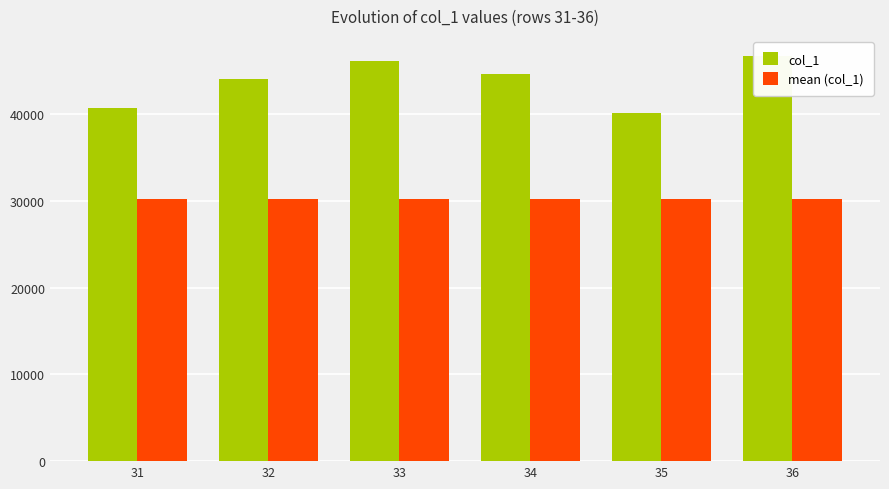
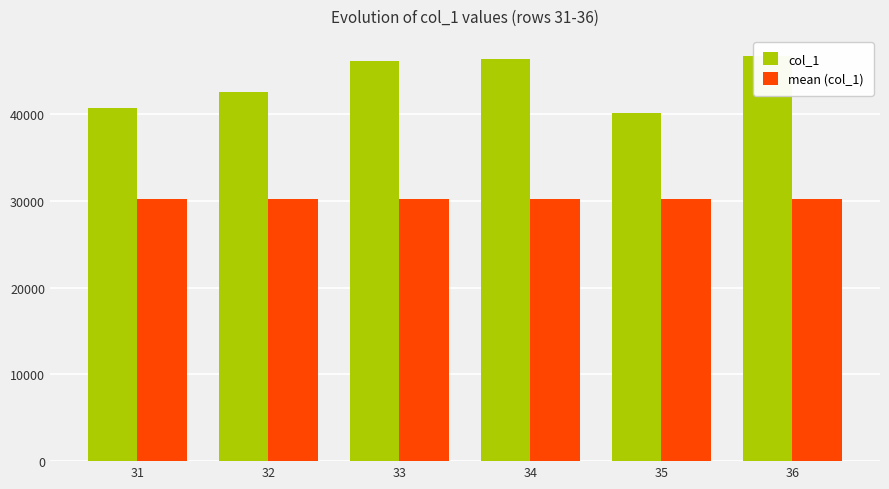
col_1, 32: 44000 -> 43000
col_1, 34: 45000 -> 46000
